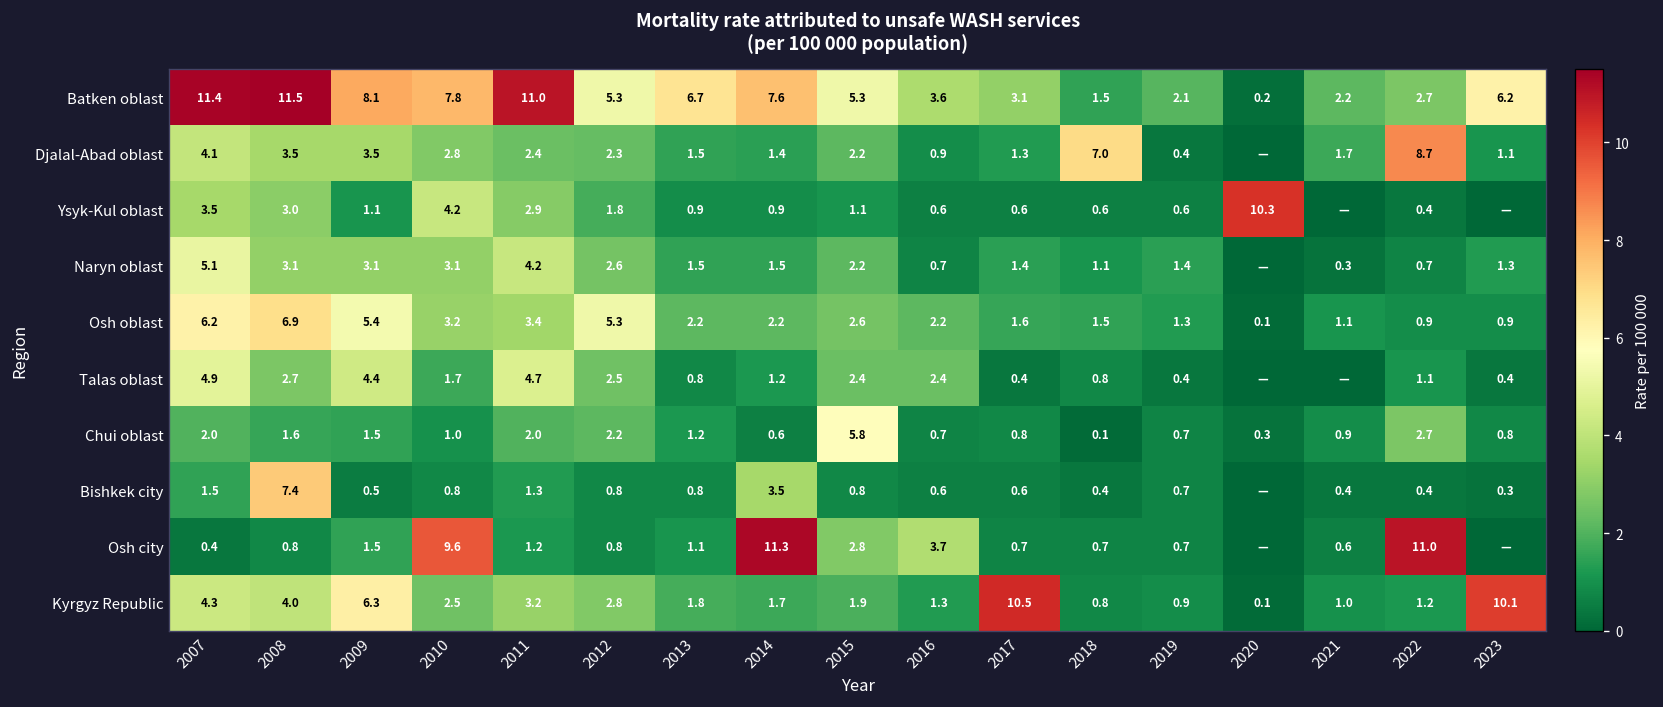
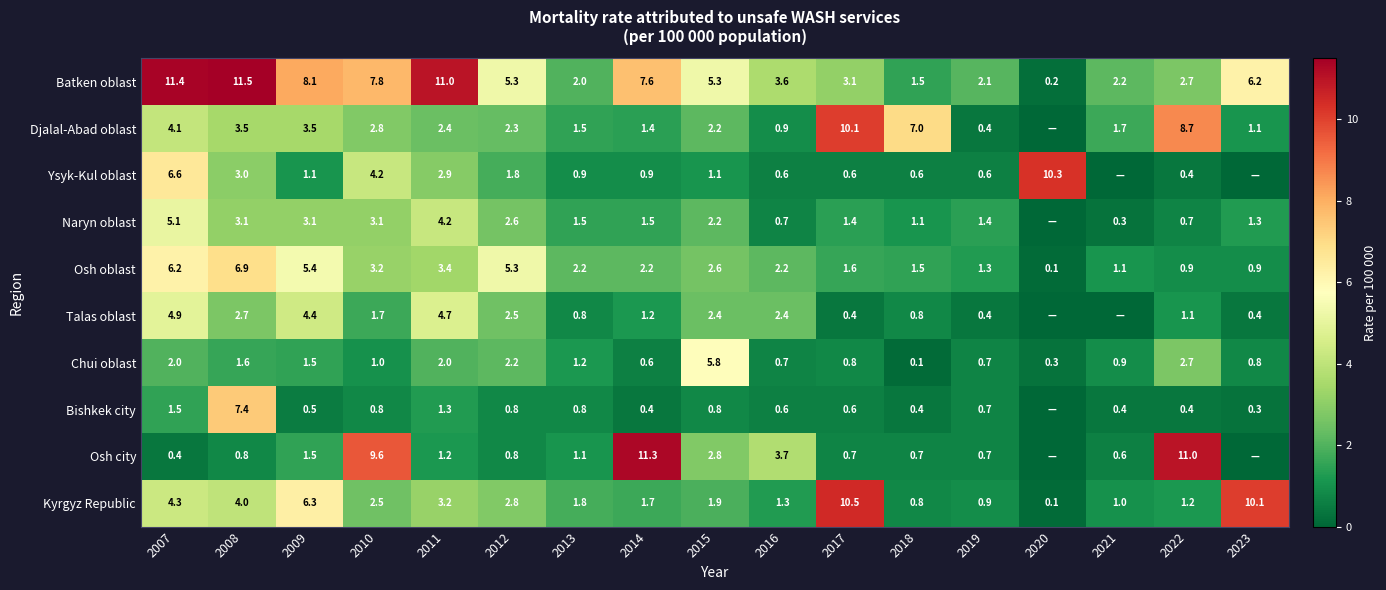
Batken oblast, 2013: 6.7 -> 2.0
Djalal-Abad oblast, 2017: 1.3 -> 10.1
Ysyk-Kul oblast, 2007: 3.5 -> 6.6
Bishkek city, 2014: 3.5 -> 0.4
